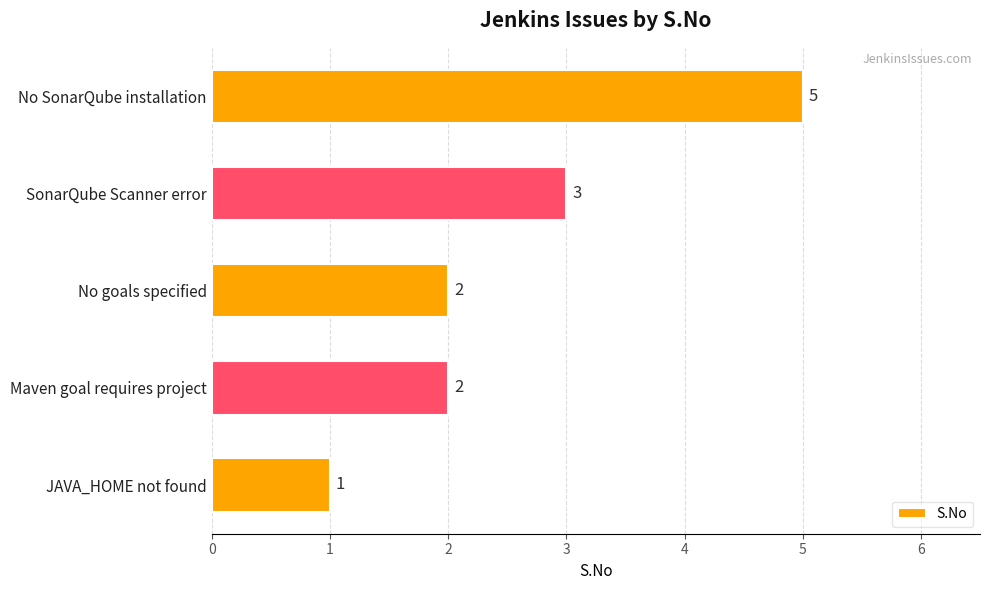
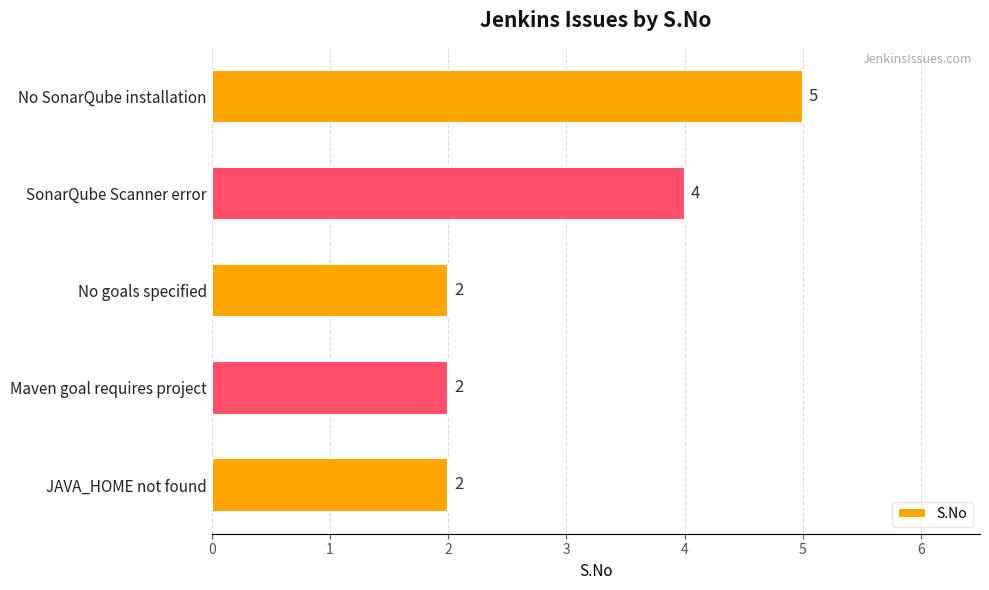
SonarQube Scanner error: 3 -> 4
JAVA_HOME not found: 1 -> 2
